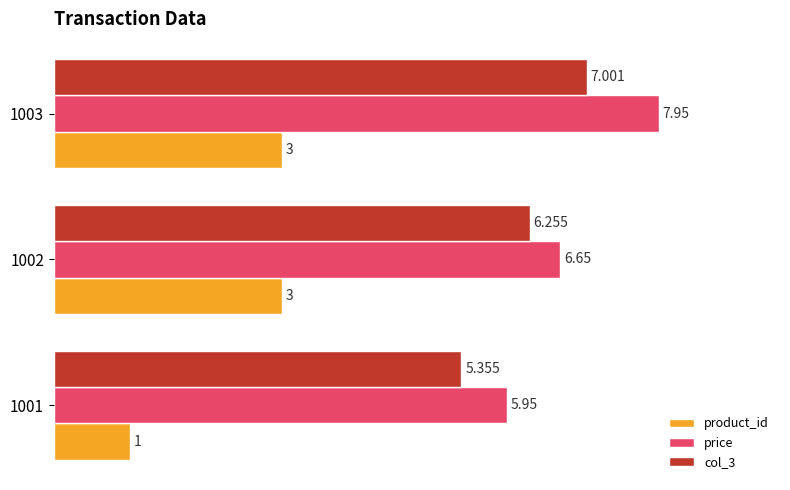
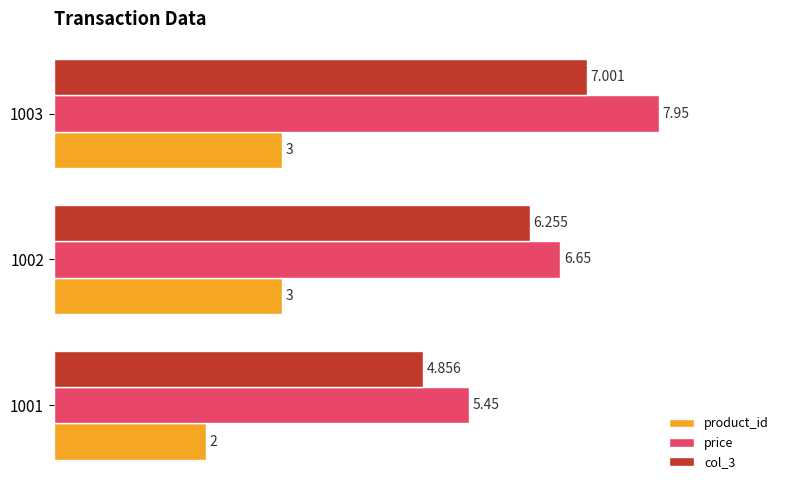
col_3, 1001: 5.355 -> 4.856
price, 1001: 5.95 -> 5.45
product_id, 1001: 1 -> 2
